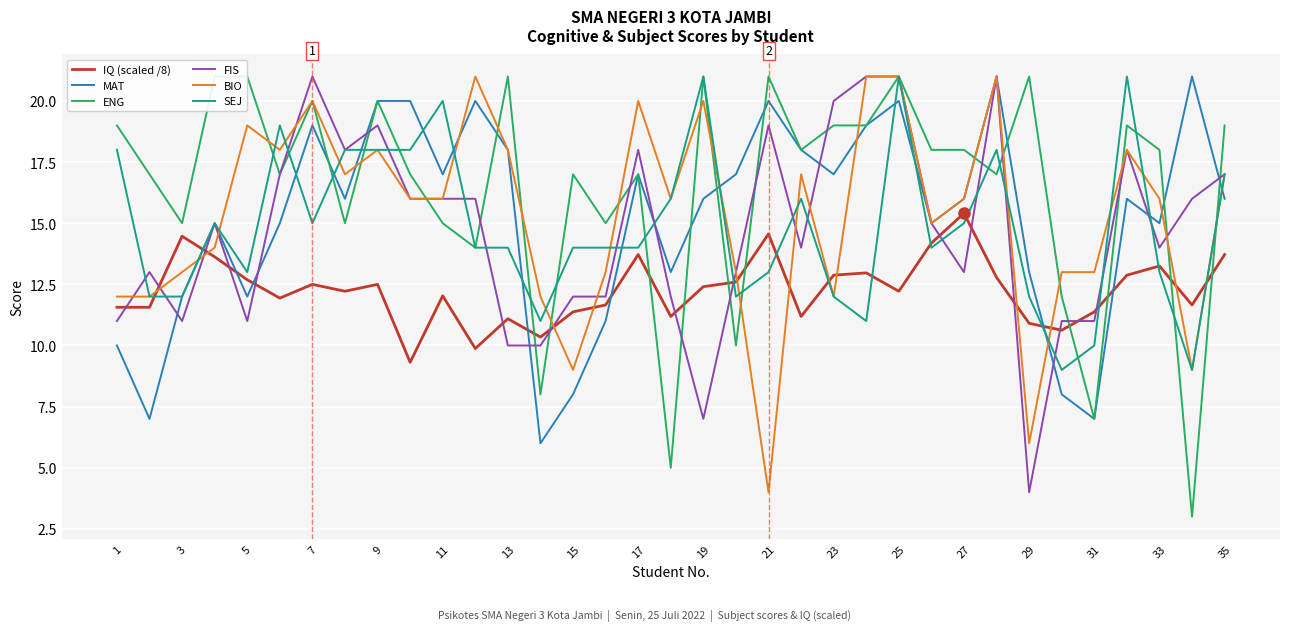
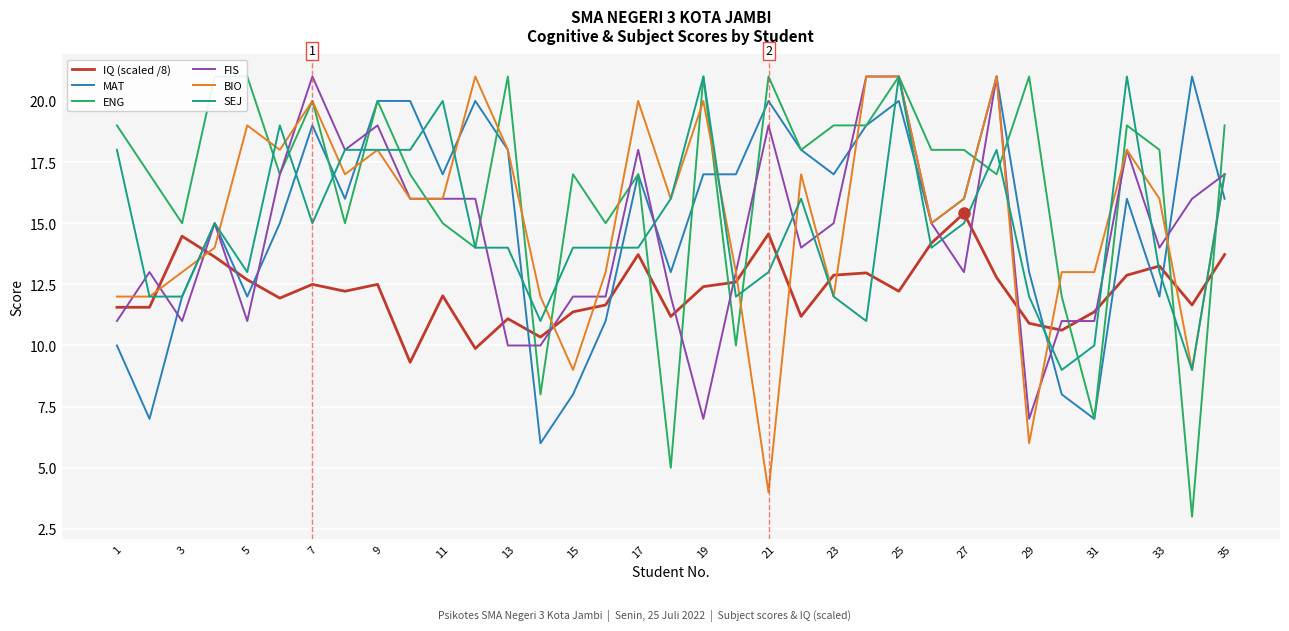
MAT, 19: 16 -> 17
FIS, 23: 20 -> 15
FIS, 29: 4 -> 7
MAT, 33: 15 -> 12
